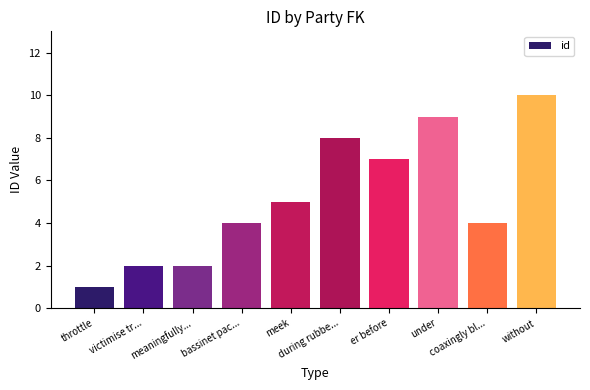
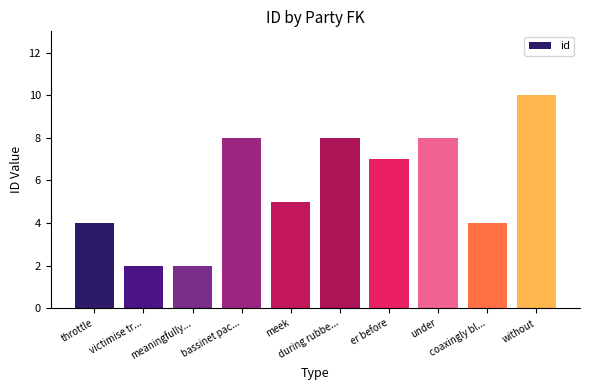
throttle: 1 -> 4
bassinet pac...: 4 -> 8
under: 9 -> 8
